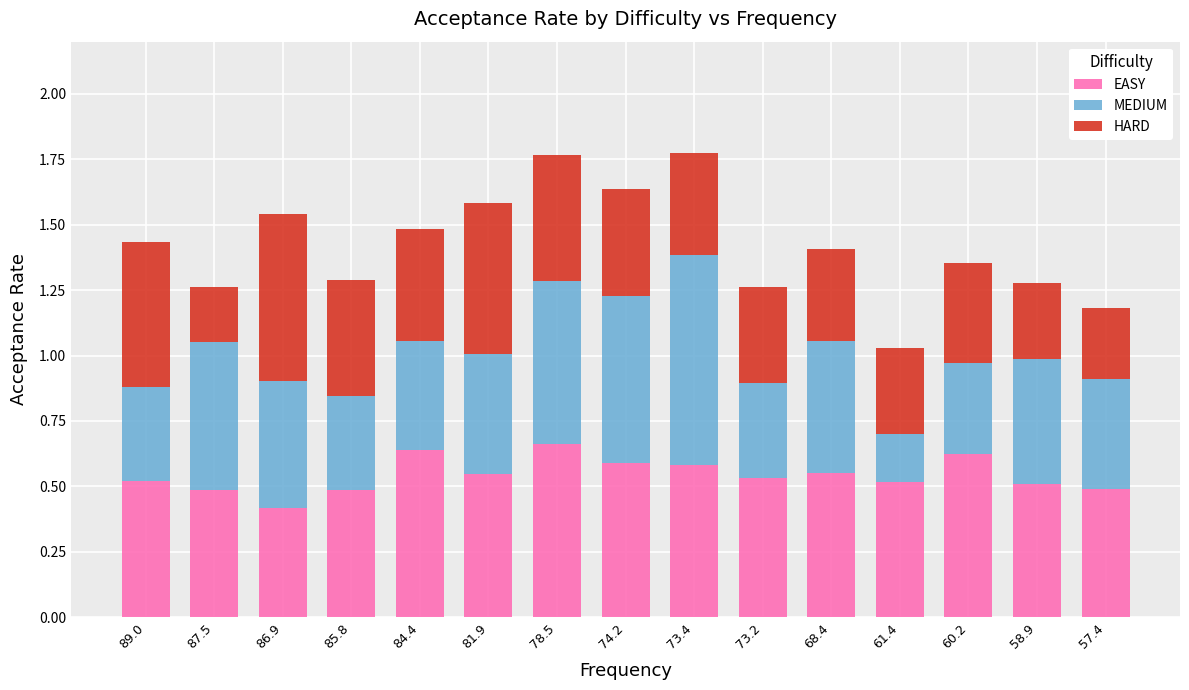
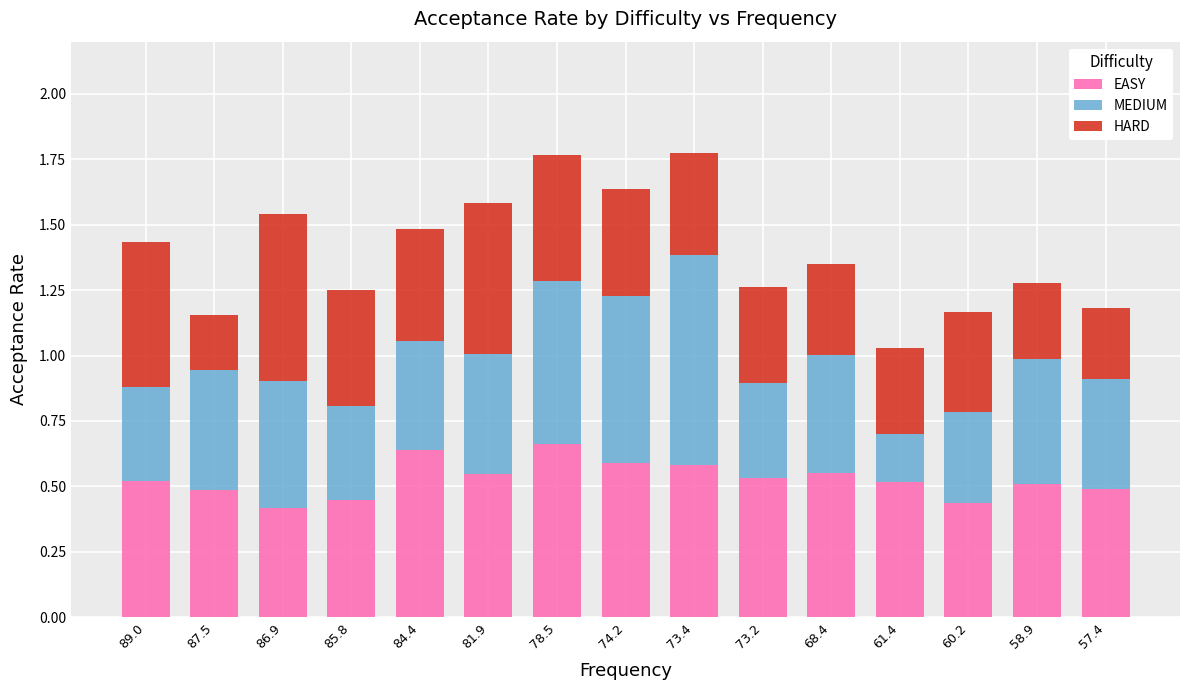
MEDIUM, 87.5: 0.57 -> 0.46
EASY, 85.8: 0.48 -> 0.45
MEDIUM, 68.4: 0.51 -> 0.45
EASY, 60.2: 0.62 -> 0.44
